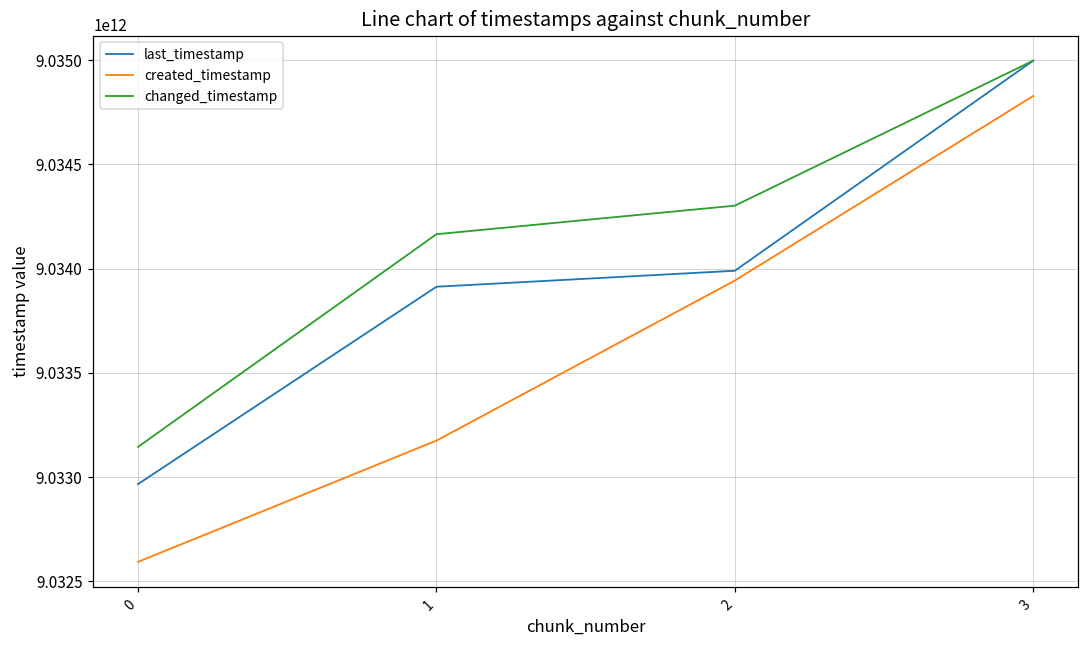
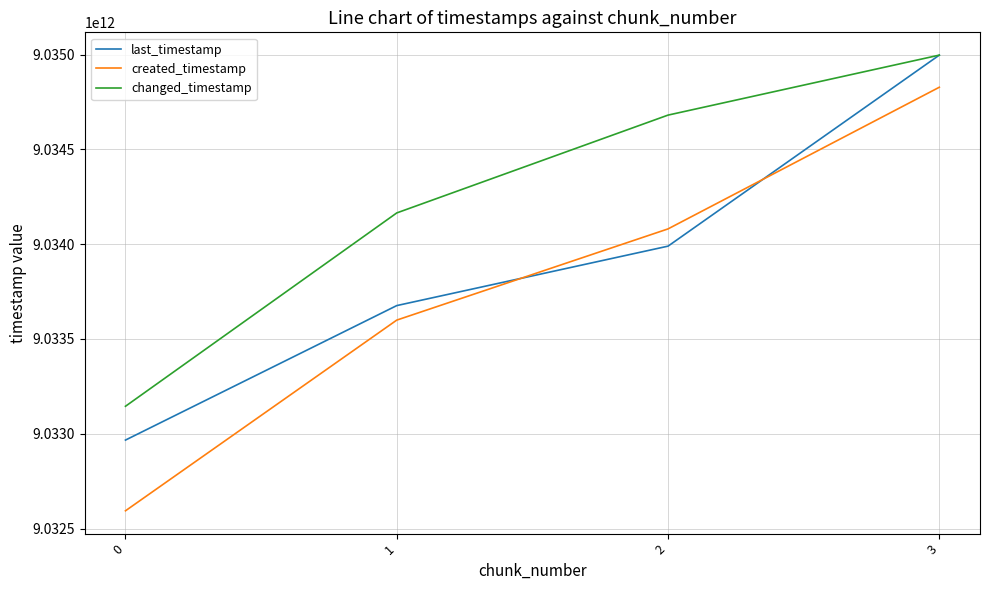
last_timestamp, 1: 9033910000000 -> 9033680000000
created_timestamp, 1: 9033180000000 -> 9033600000000
created_timestamp, 2: 9033940000000 -> 9034080000000
changed_timestamp, 2: 9034300000000 -> 9034680000000
